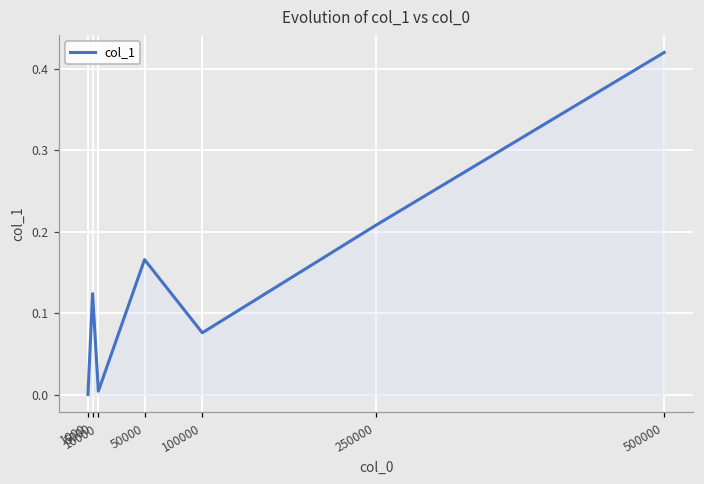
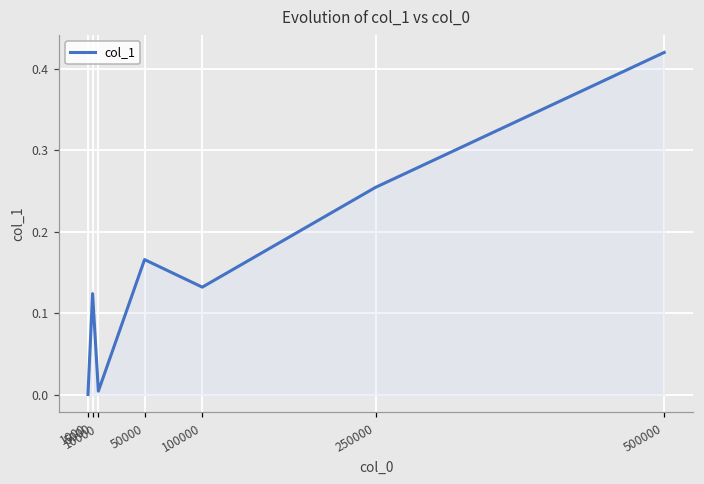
100000: 0.08 -> 0.13
250000: 0.21 -> 0.25
